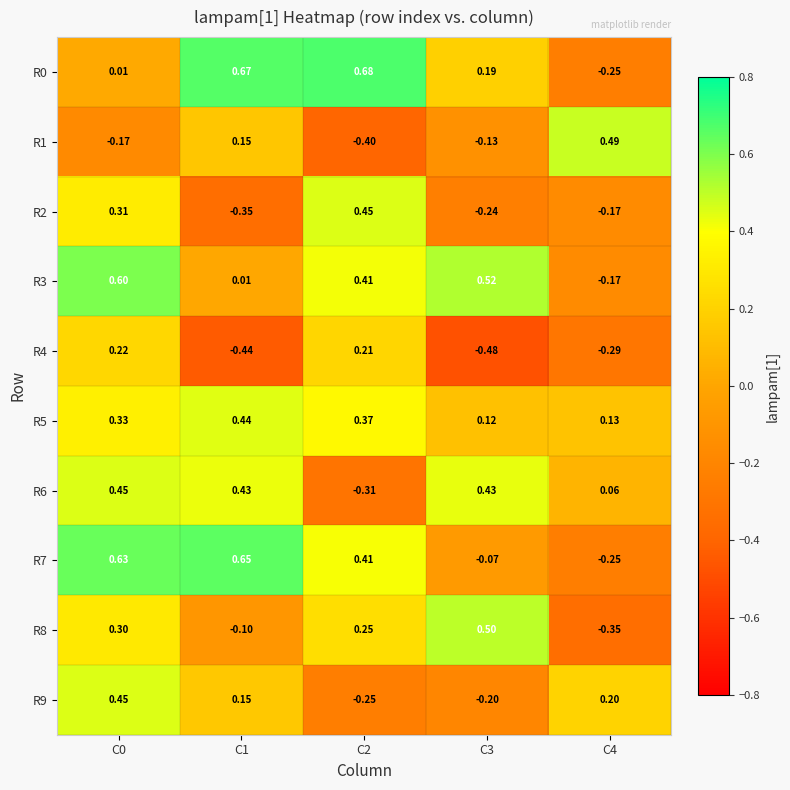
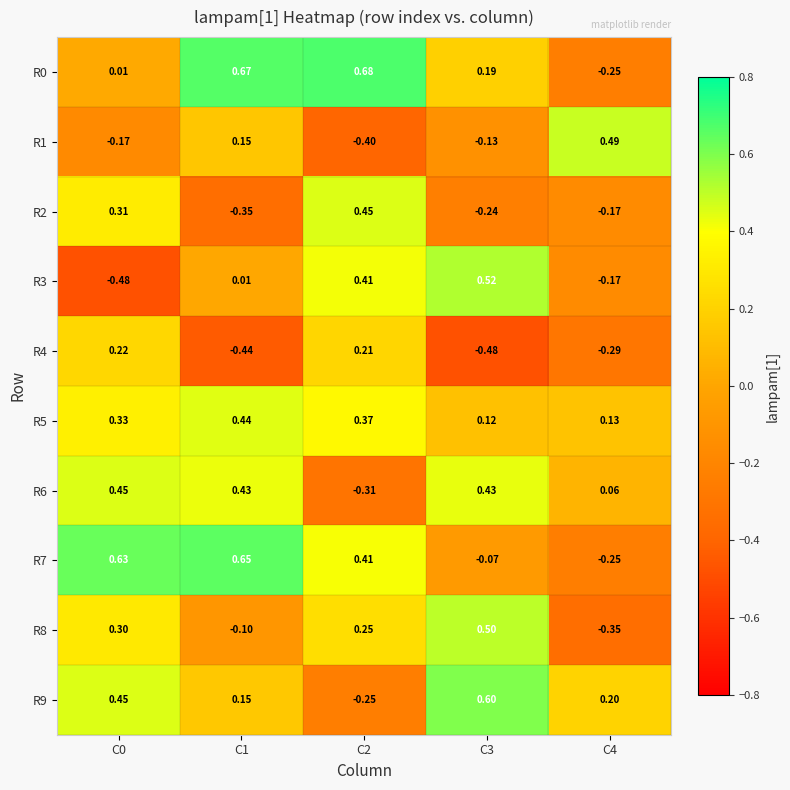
R3, C0: 0.60 -> -0.48
R9, C3: -0.20 -> 0.60
